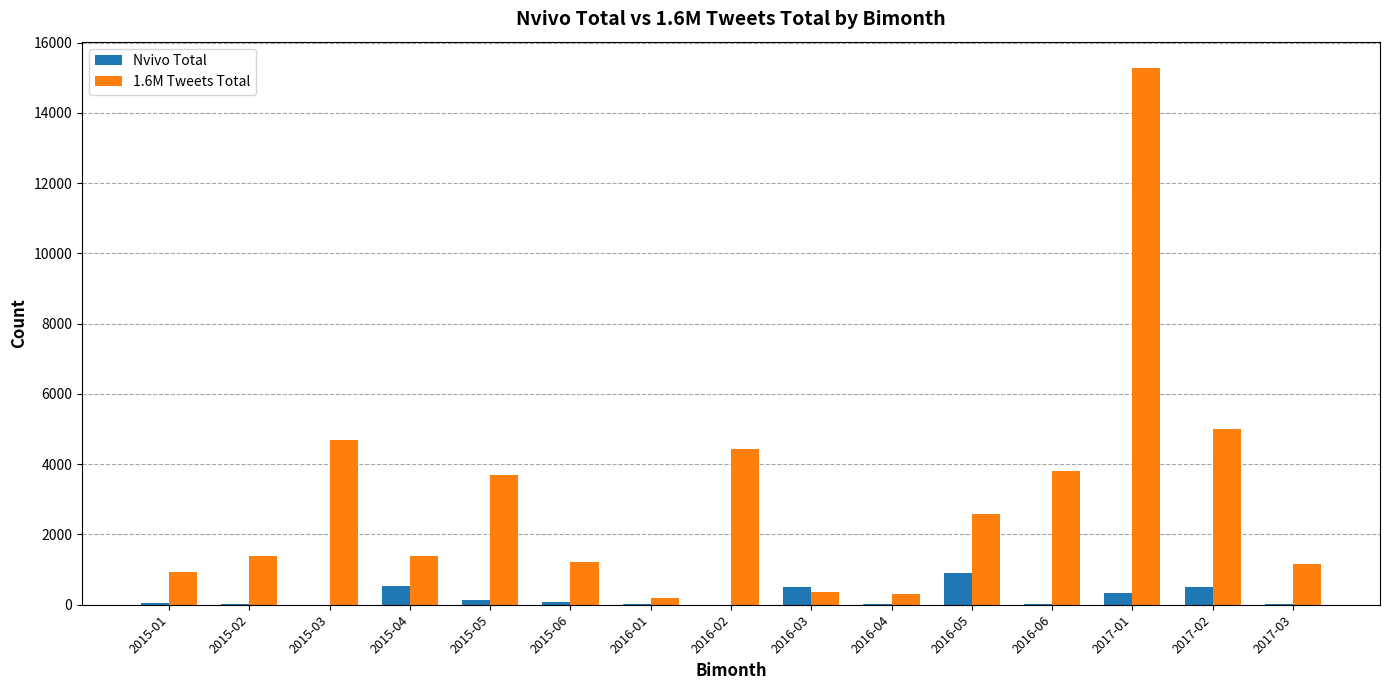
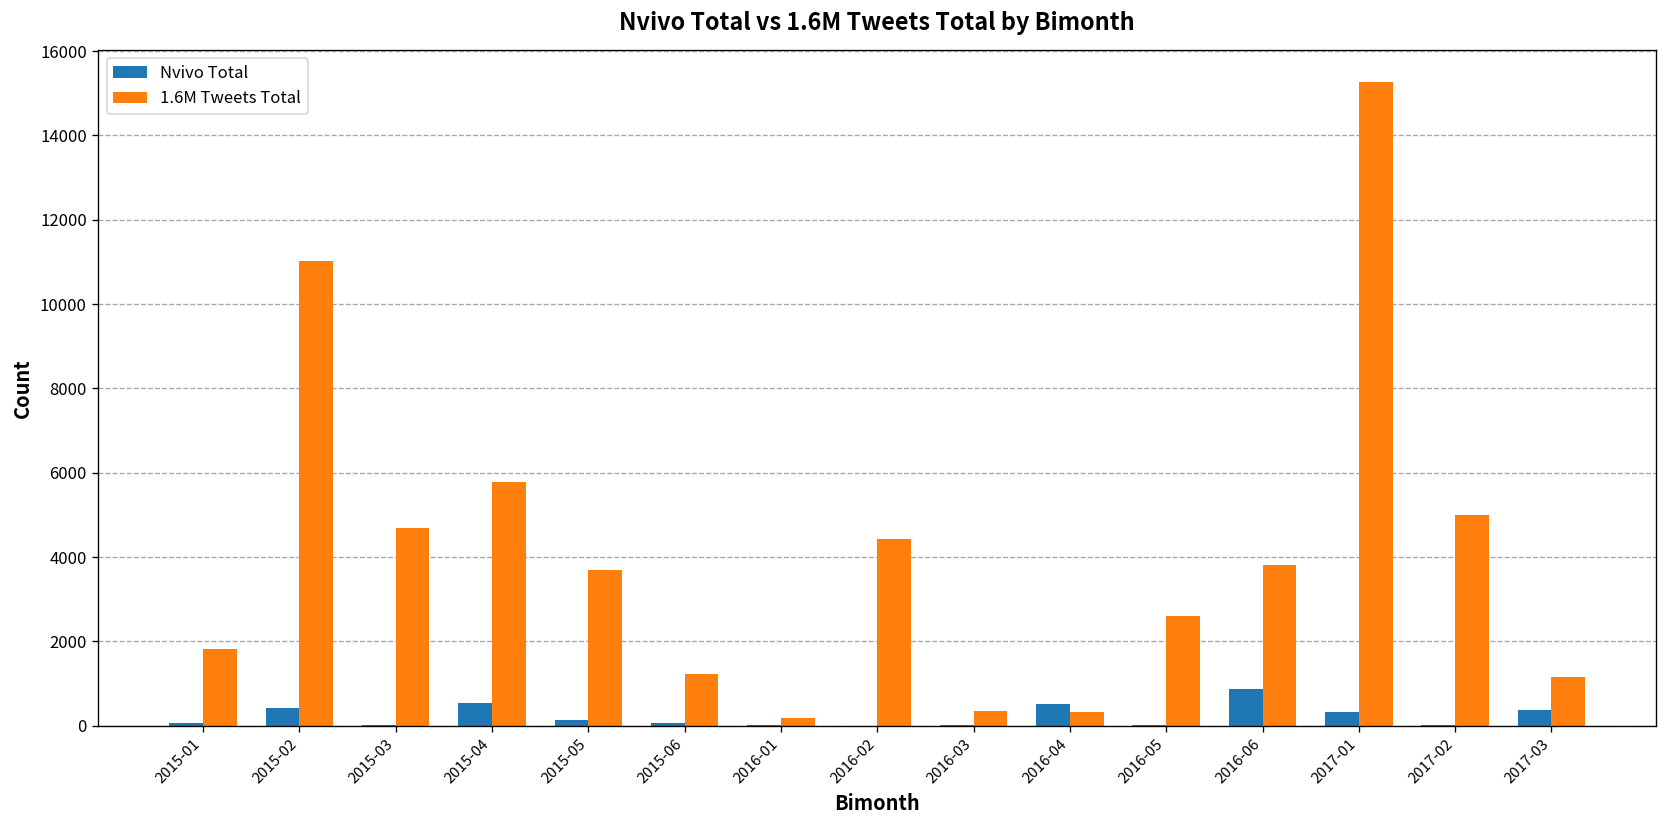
1.6M Tweets Total, 2015-01: 900 -> 1800
Nvivo Total, 2015-02: 0 -> 400
1.6M Tweets Total, 2015-02: 1400 -> 11000
1.6M Tweets Total, 2015-04: 1400 -> 5800
Nvivo Total, 2016-03: 500 -> 0
Nvivo Total, 2016-04: 0 -> 500
Nvivo Total, 2016-05: 900 -> 0
Nvivo Total, 2016-06: 0 -> 900
Nvivo Total, 2017-02: 500 -> 0
Nvivo Total, 2017-03: 0 -> 400
